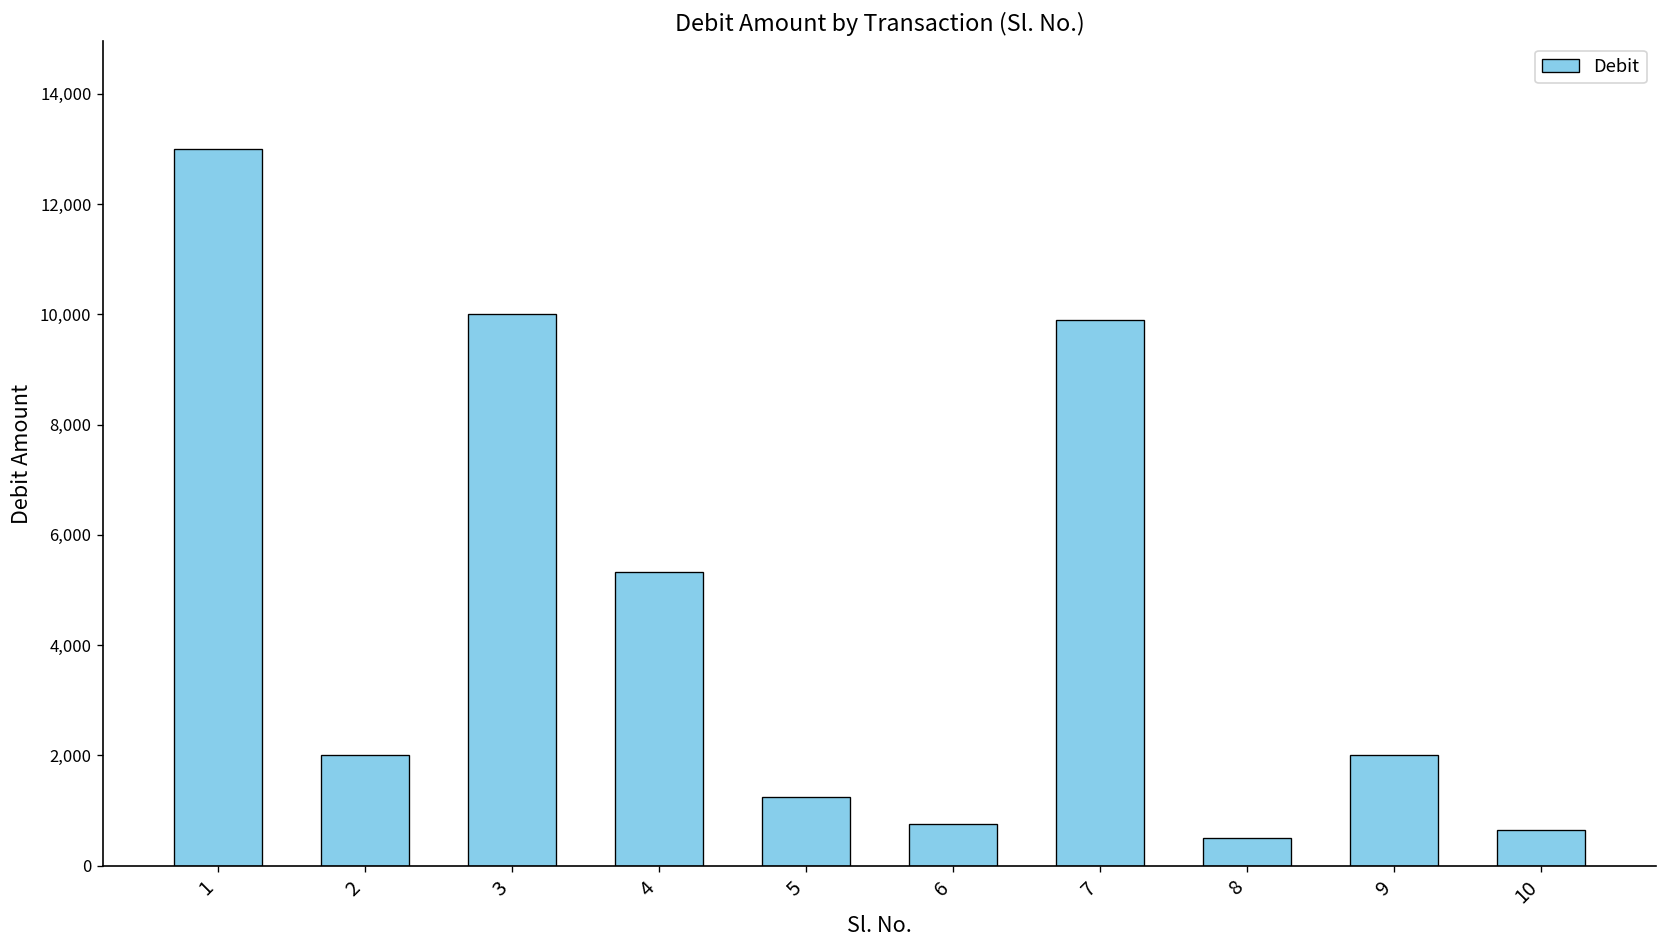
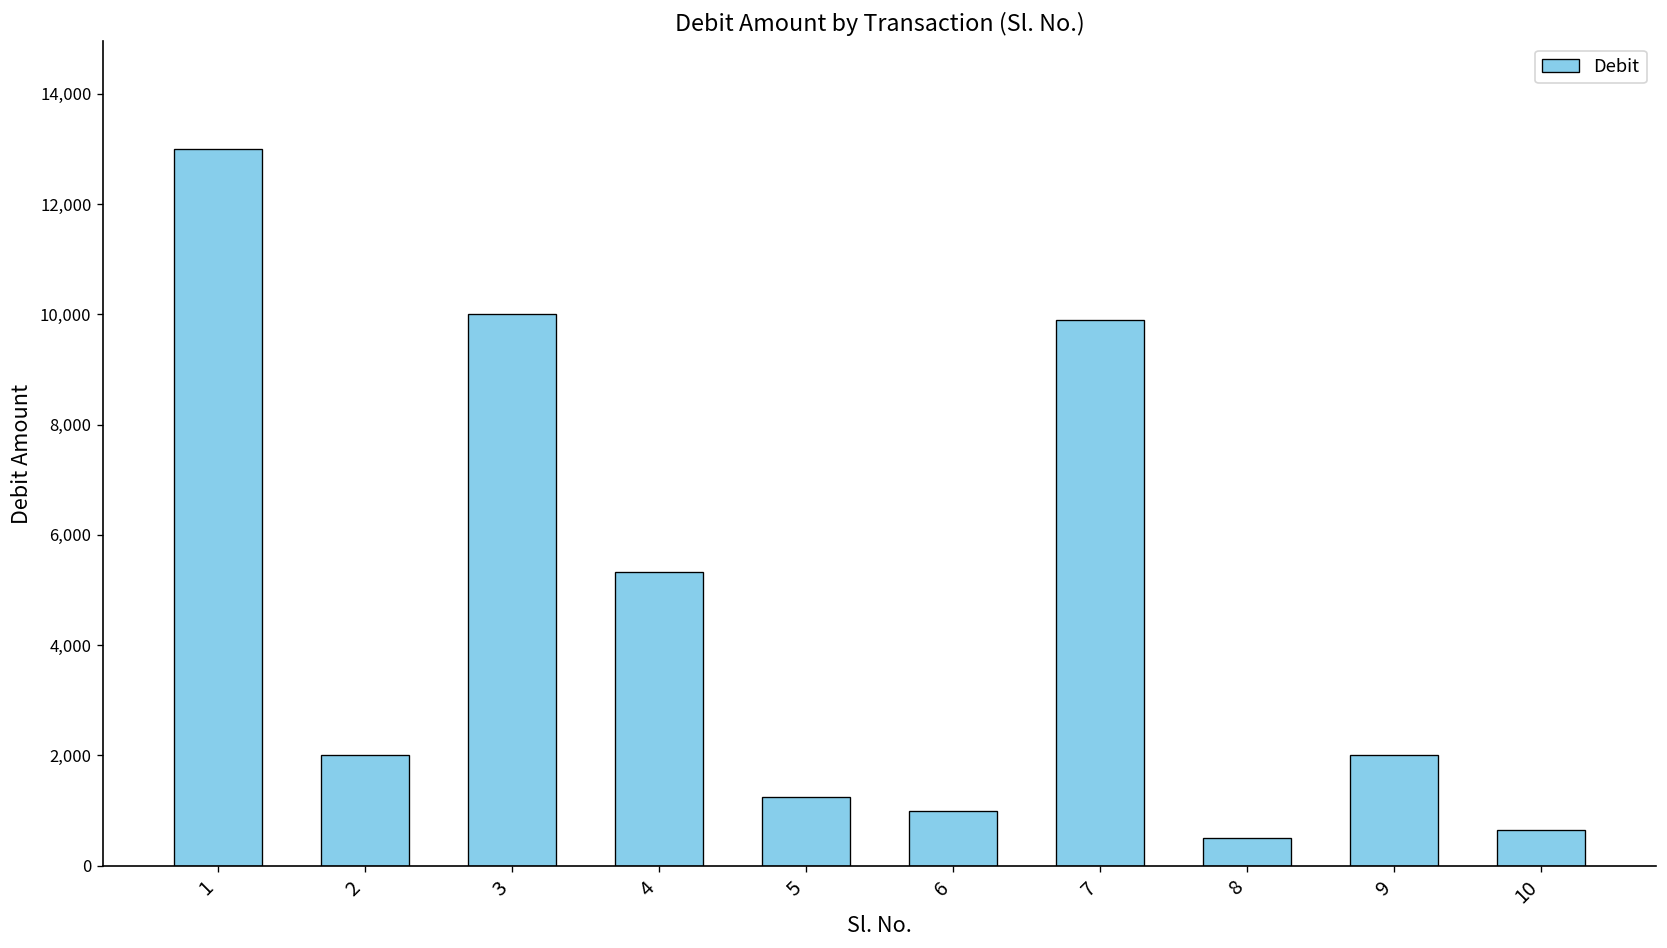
6: 800 -> 1,000
